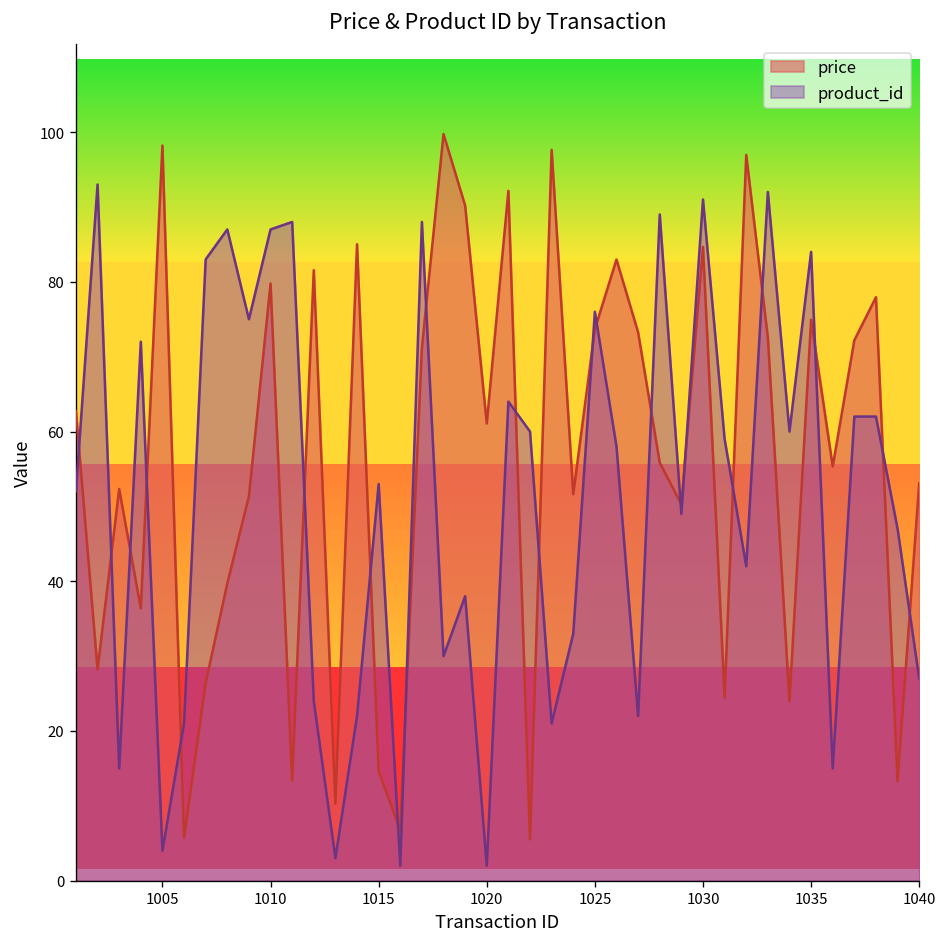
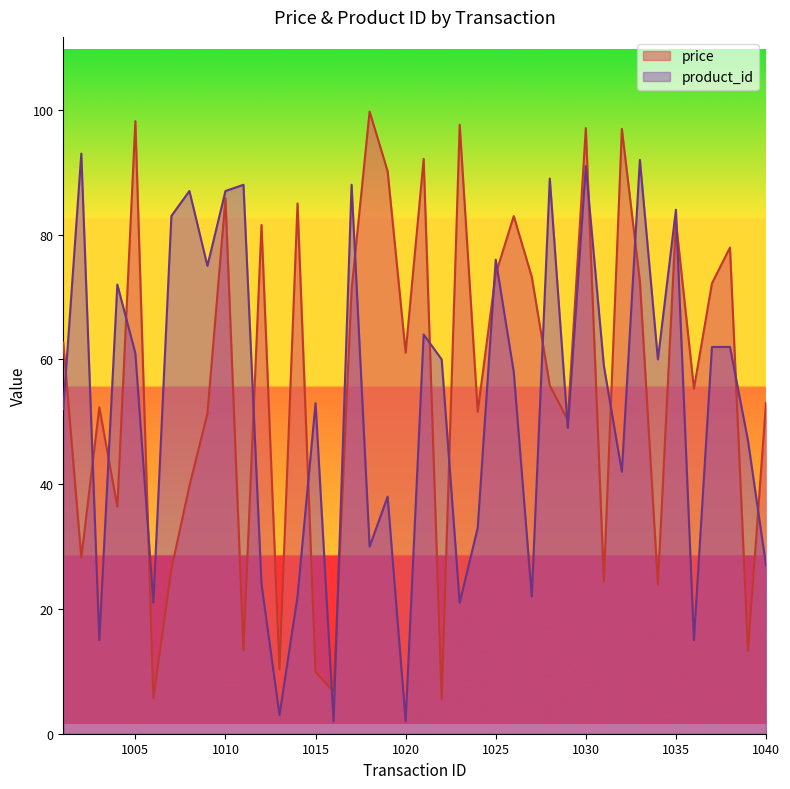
product_id, 1005: 4 -> 61
price, 1010: 80 -> 86
price, 1015: 15 -> 10
price, 1030: 85 -> 97
price, 1035: 75 -> 82
